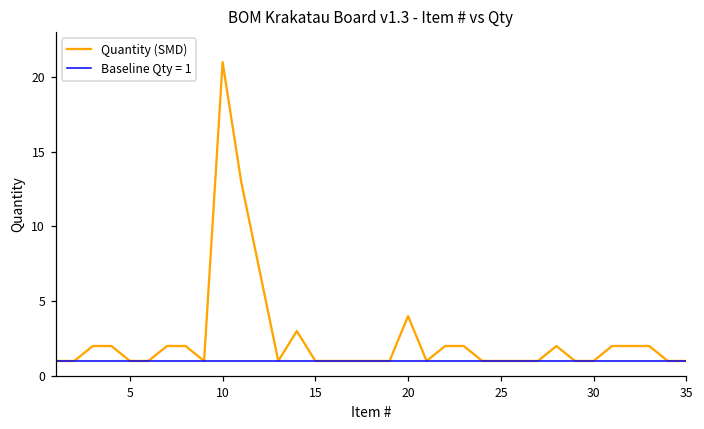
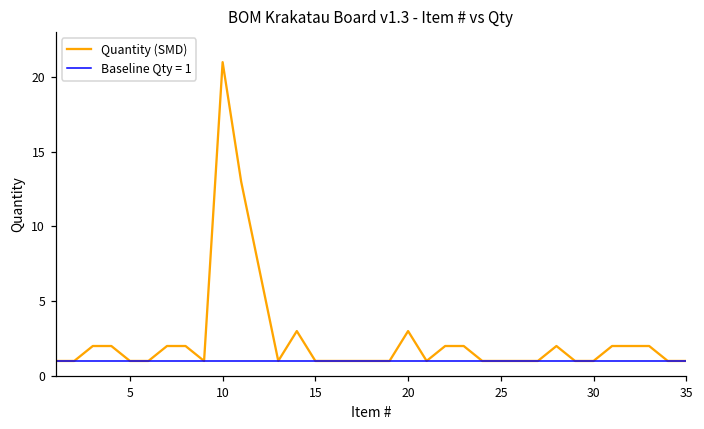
Quantity (SMD), 20: 4 -> 3
